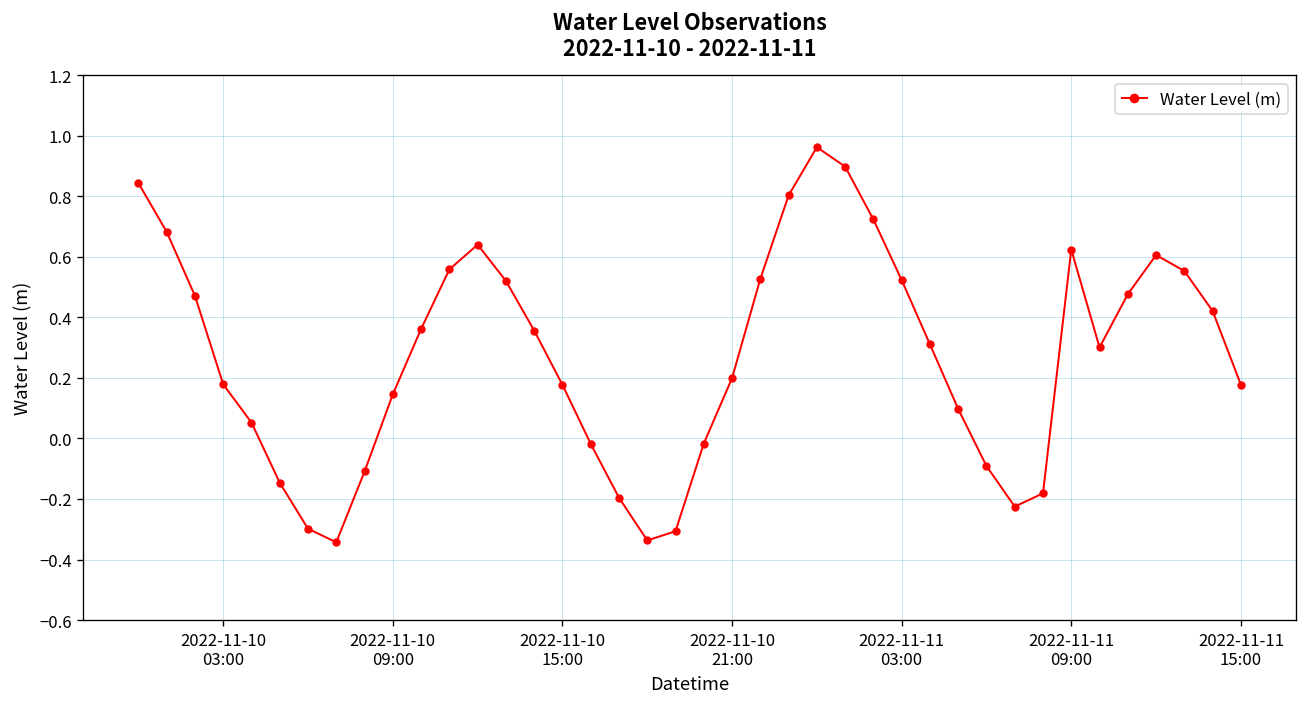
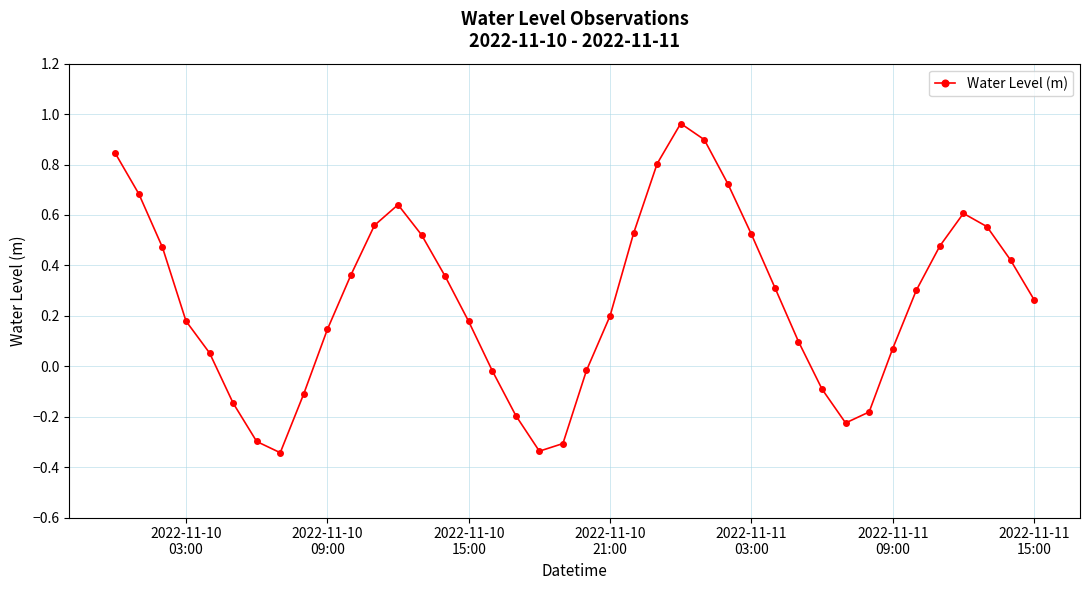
2022-11-11 09:00: 0.62 -> 0.07
2022-11-11 15:00: 0.18 -> 0.26
